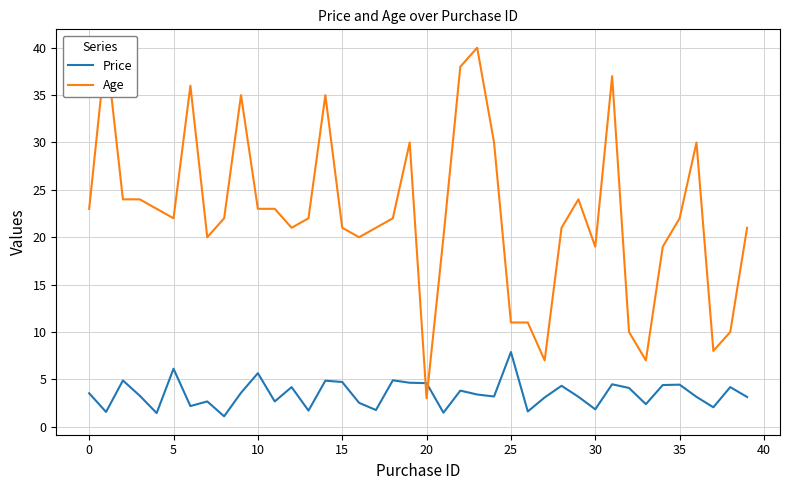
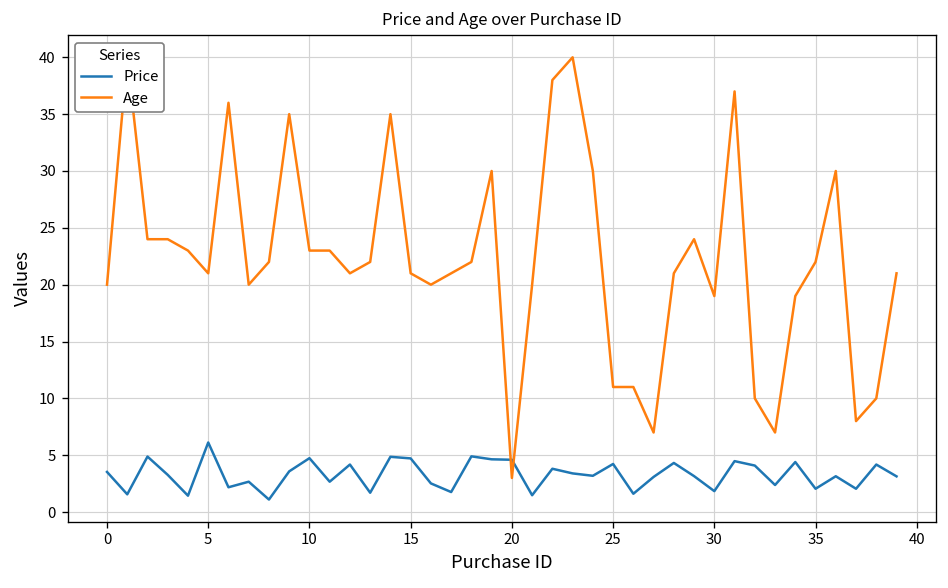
Age, 0: 23 -> 20
Age, 5: 22 -> 21
Price, 10: 6 -> 5
Price, 25: 8 -> 4
Price, 35: 4 -> 2
